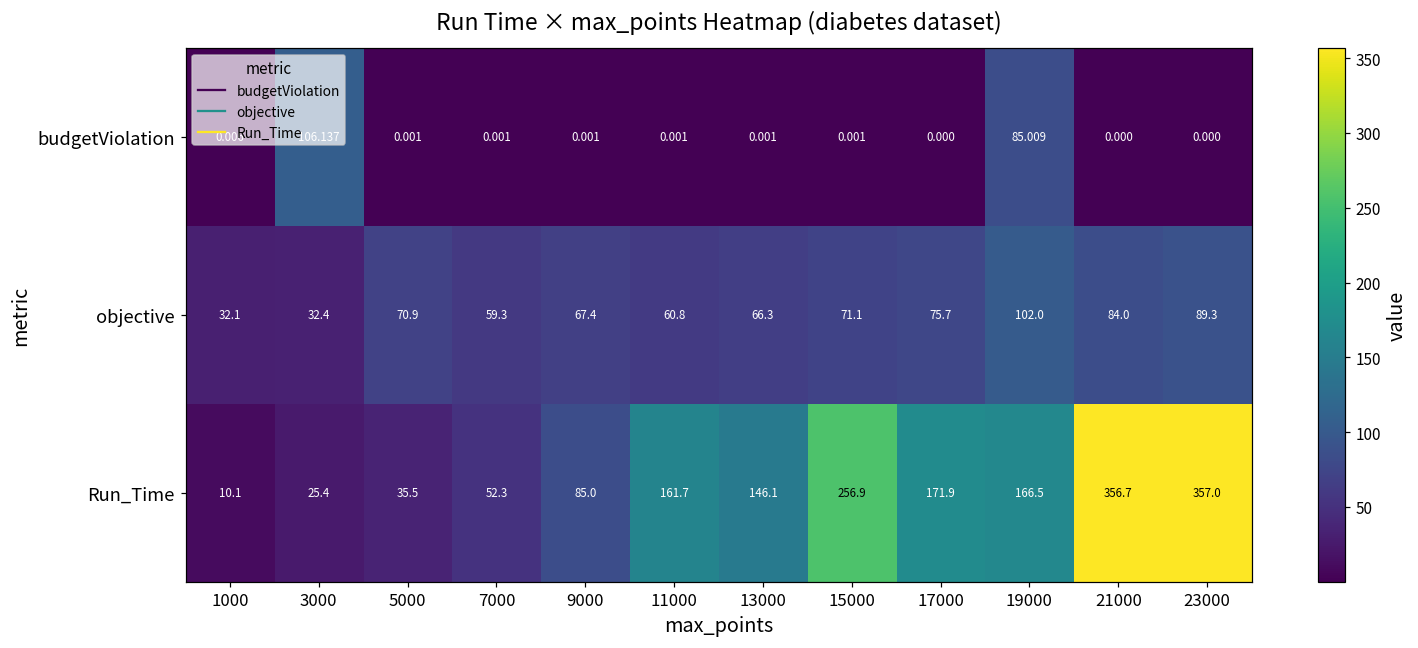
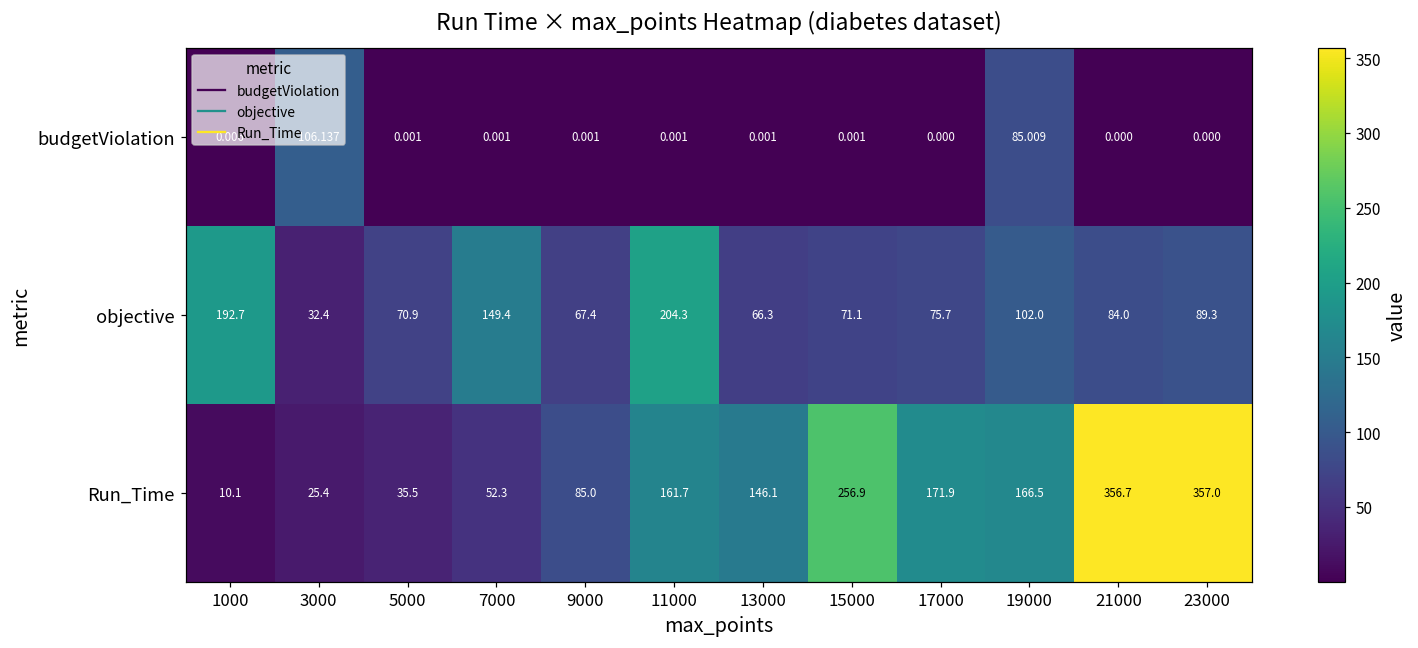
objective, 1000: 32.1 -> 192.7
objective, 7000: 59.3 -> 149.4
objective, 11000: 60.8 -> 204.3
